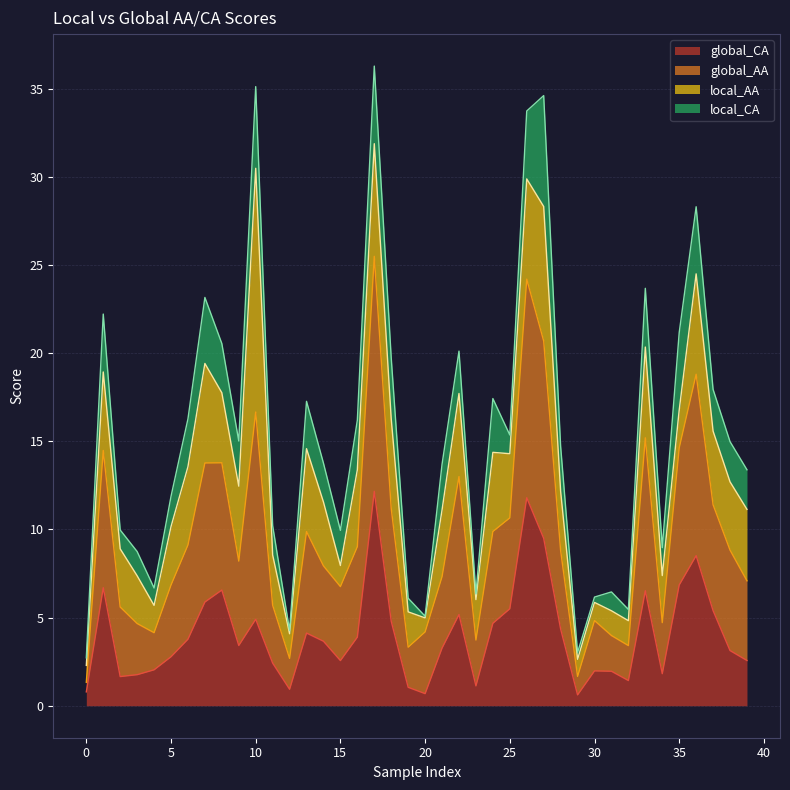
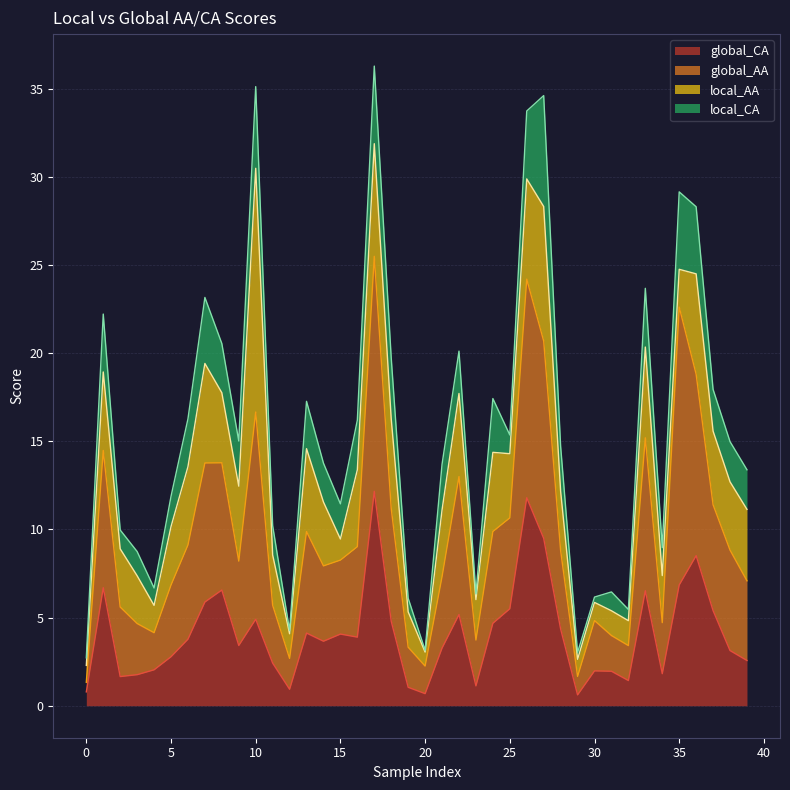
global_CA, 15: 2.6 -> 4.1
global_AA, 20: 3.5 -> 1.6
global_AA, 35: 7.8 -> 15.8
